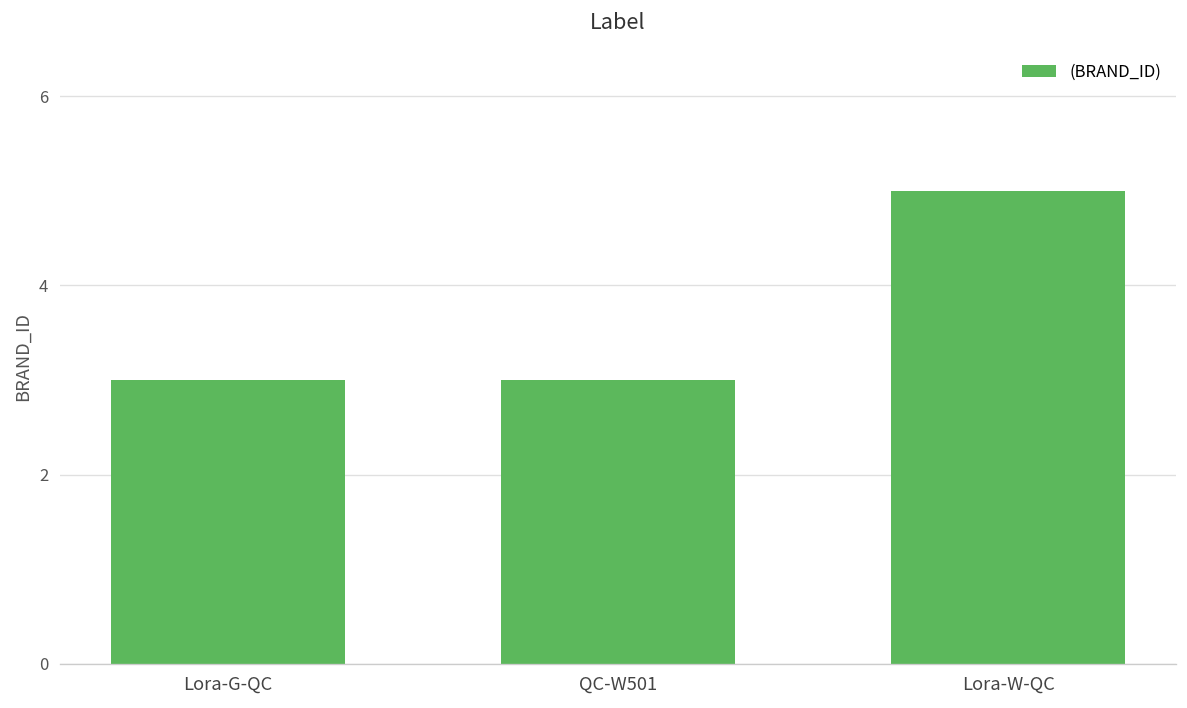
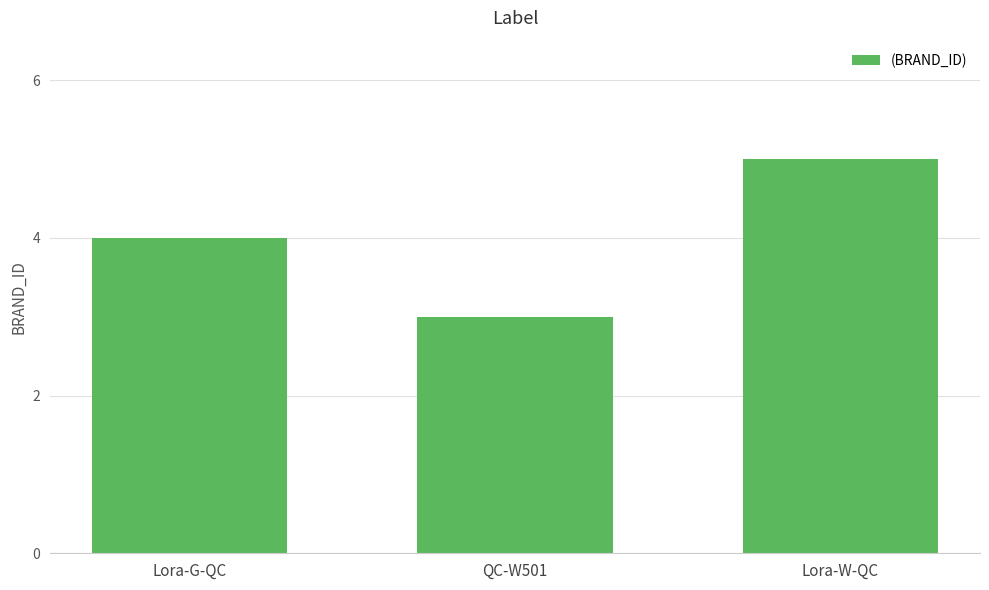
Lora-G-QC: 3 -> 4
